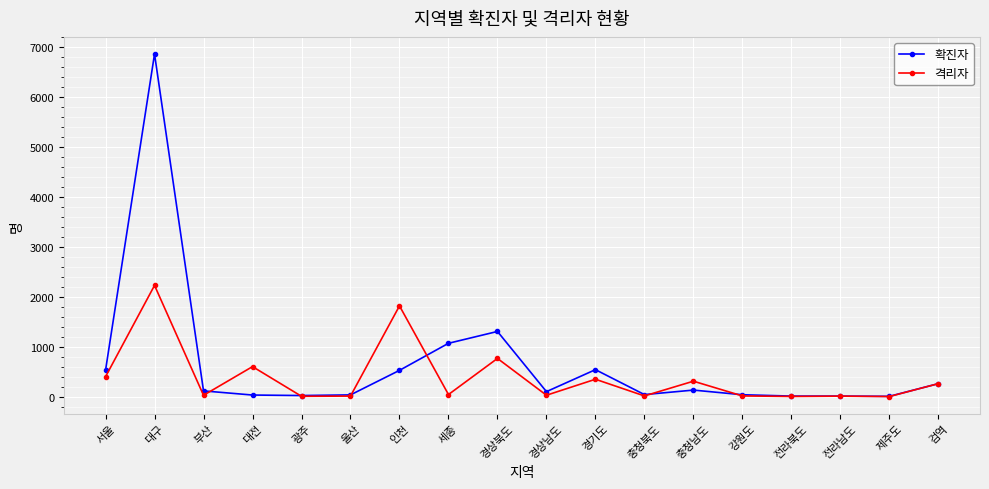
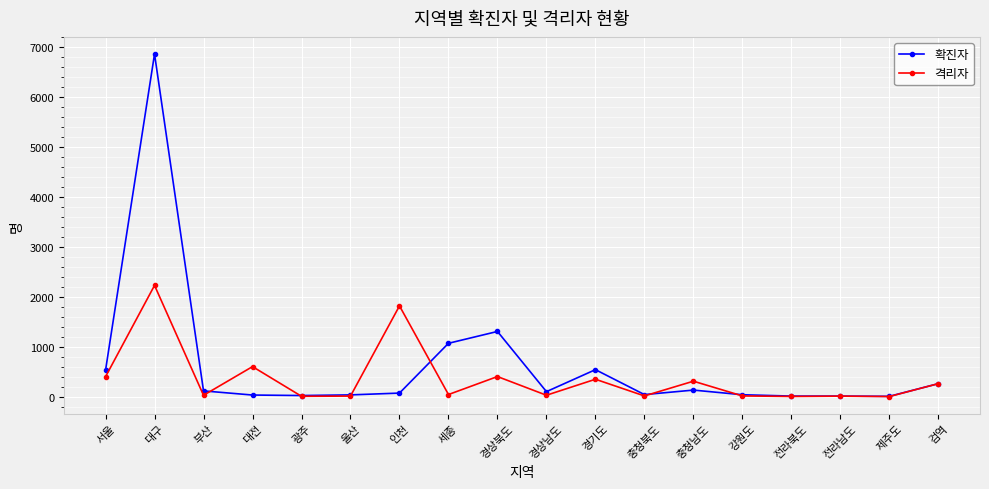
확진자, 인천: 500 -> 100
격리자, 경상북도: 800 -> 400
